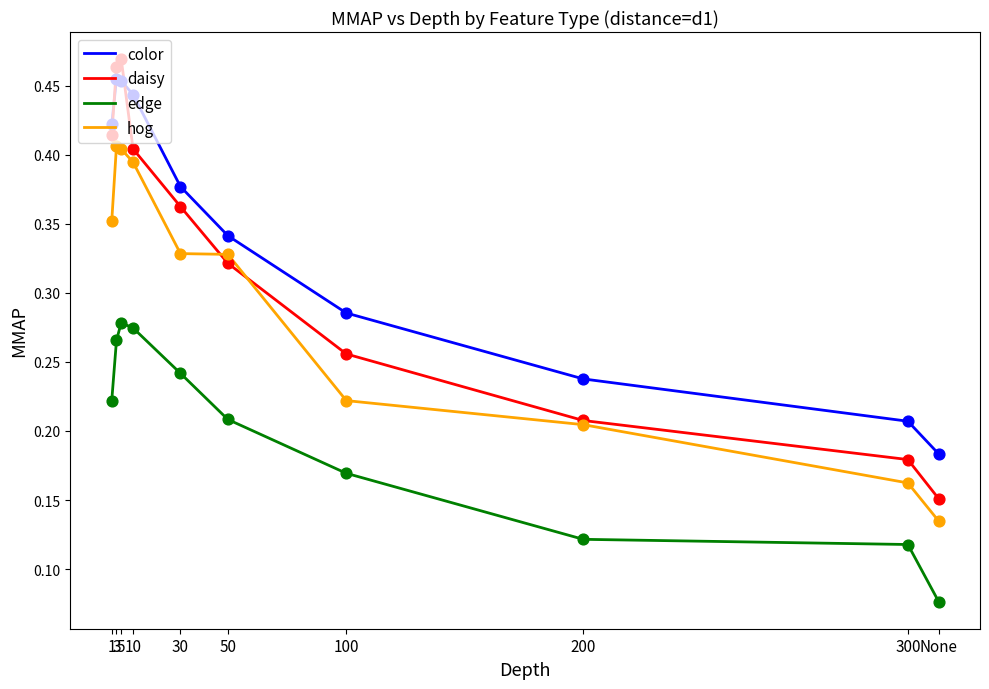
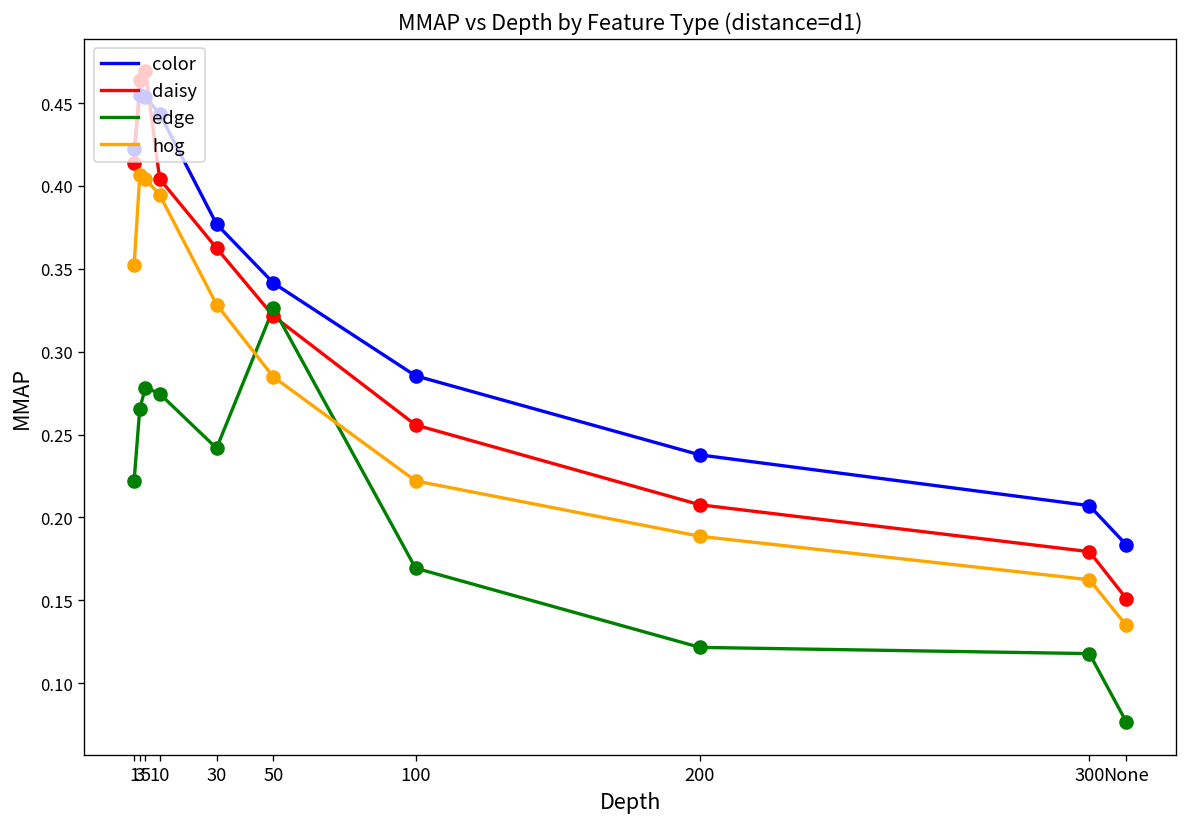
edge, 50: 0.208 -> 0.326
hog, 50: 0.328 -> 0.285
hog, 200: 0.205 -> 0.189
